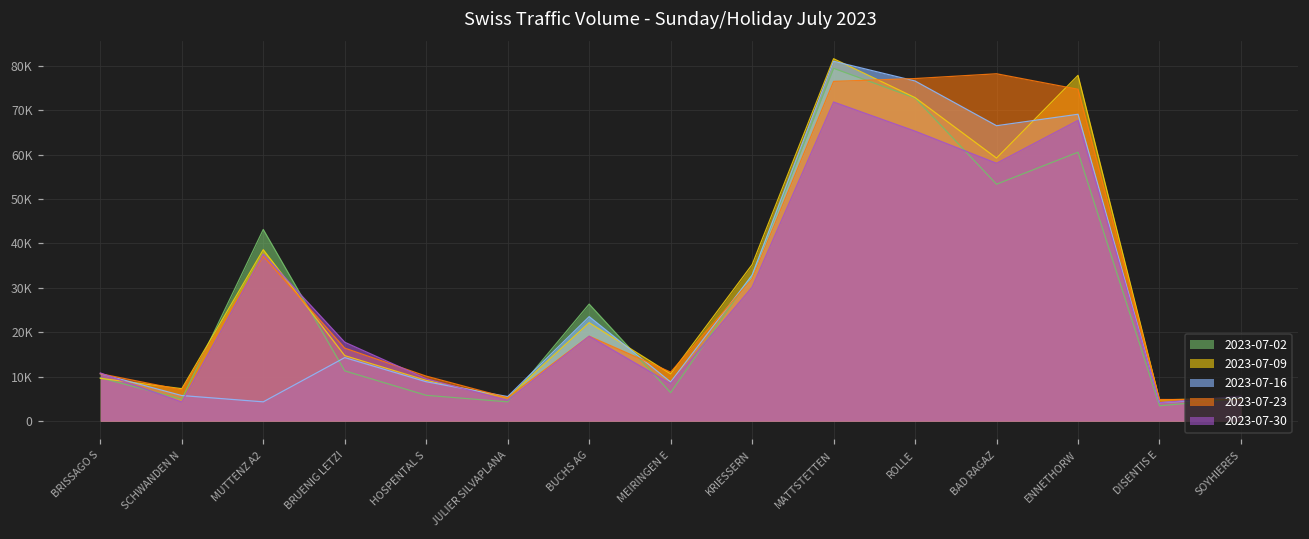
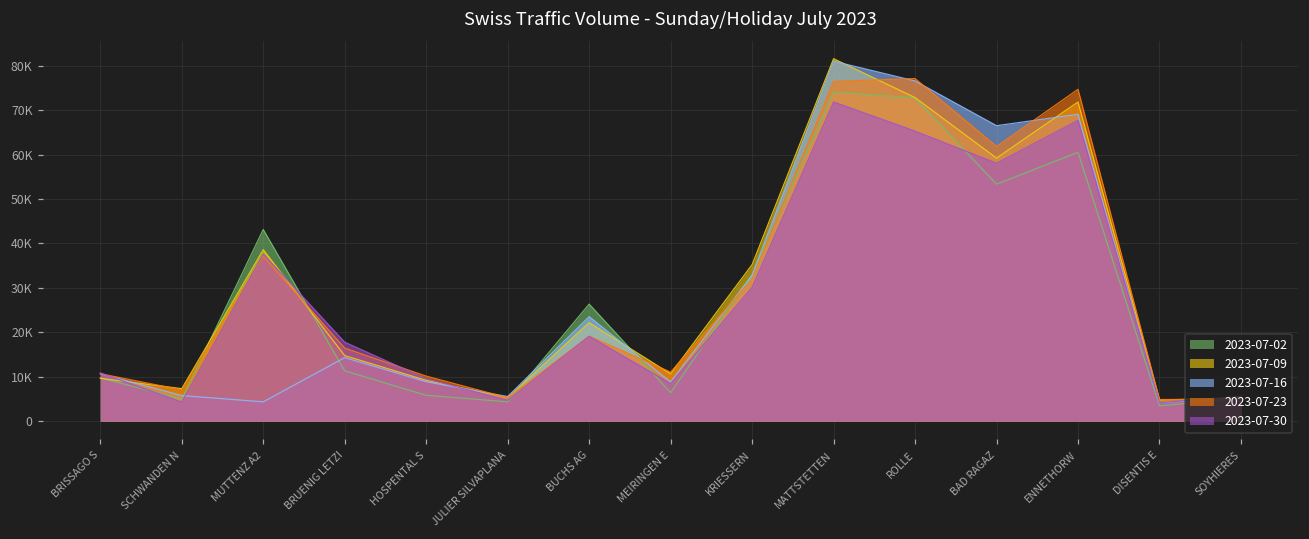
2023-07-02, MATTSTETTEN: 79000 -> 74000
2023-07-23, BAD RAGAZ: 78000 -> 62000
2023-07-09, ENNETHORW: 78000 -> 72000
